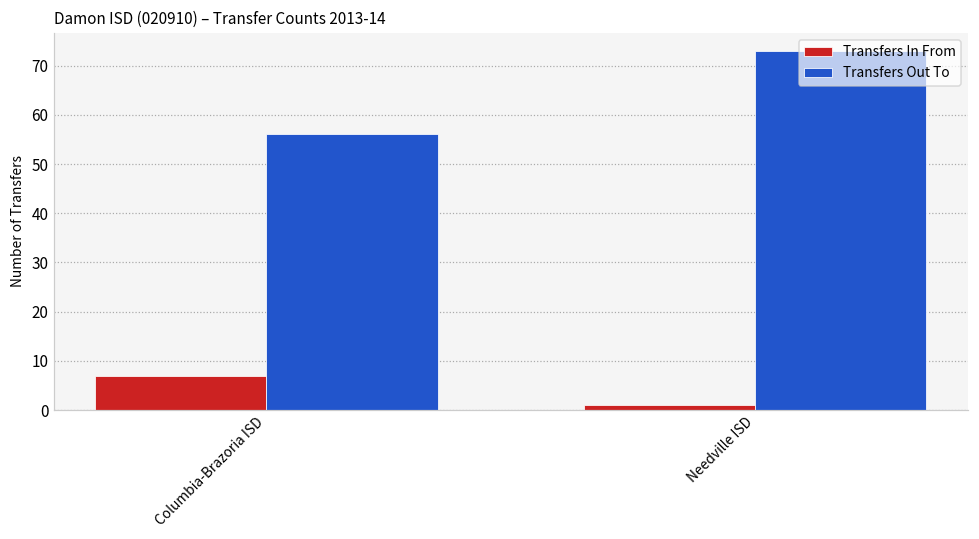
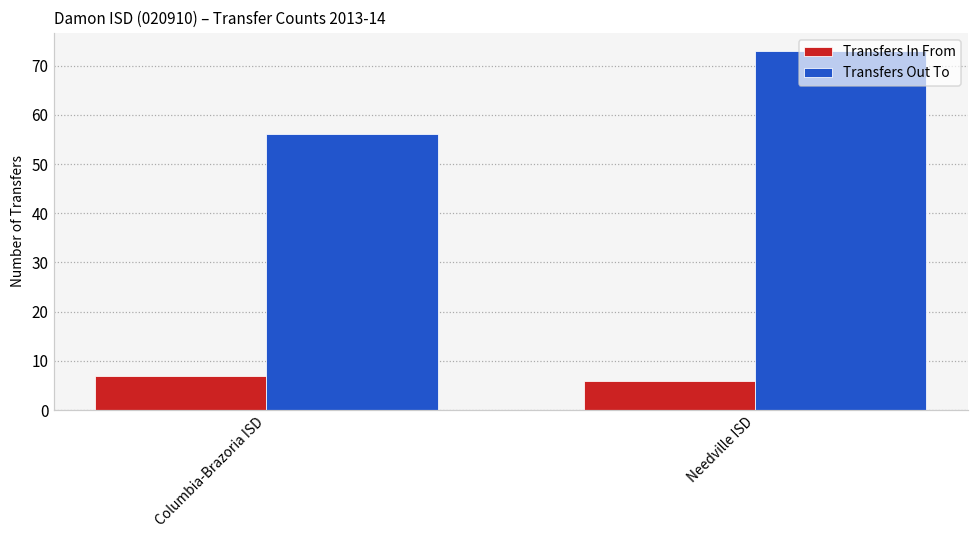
Transfers In From, Needville ISD: 1 -> 6
